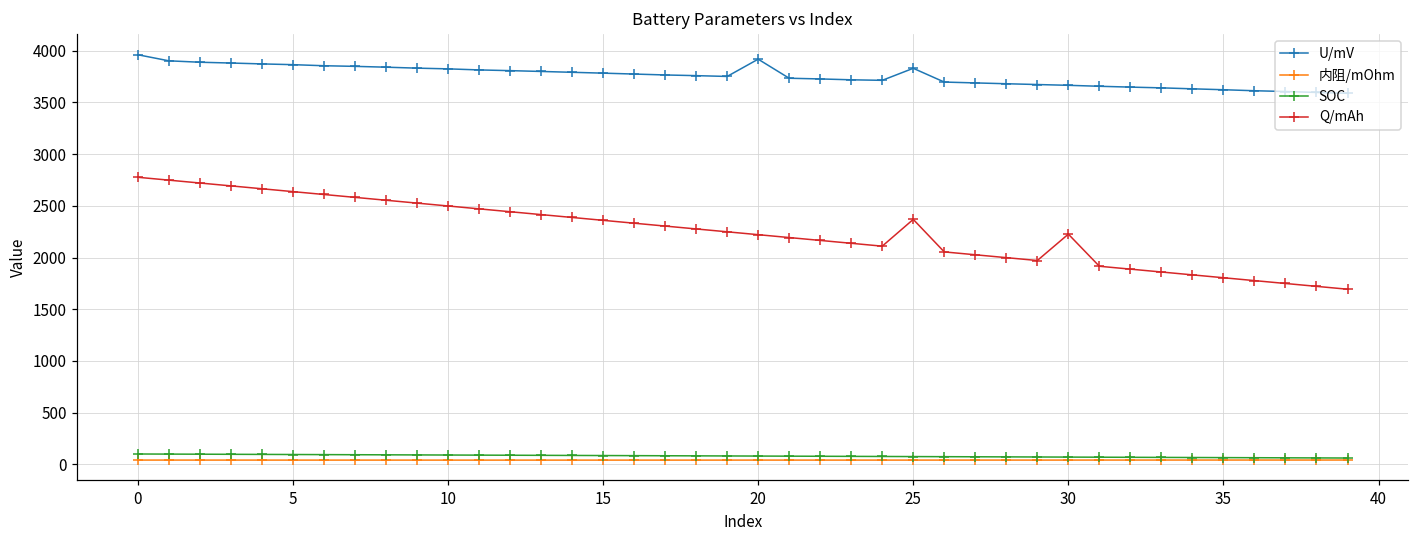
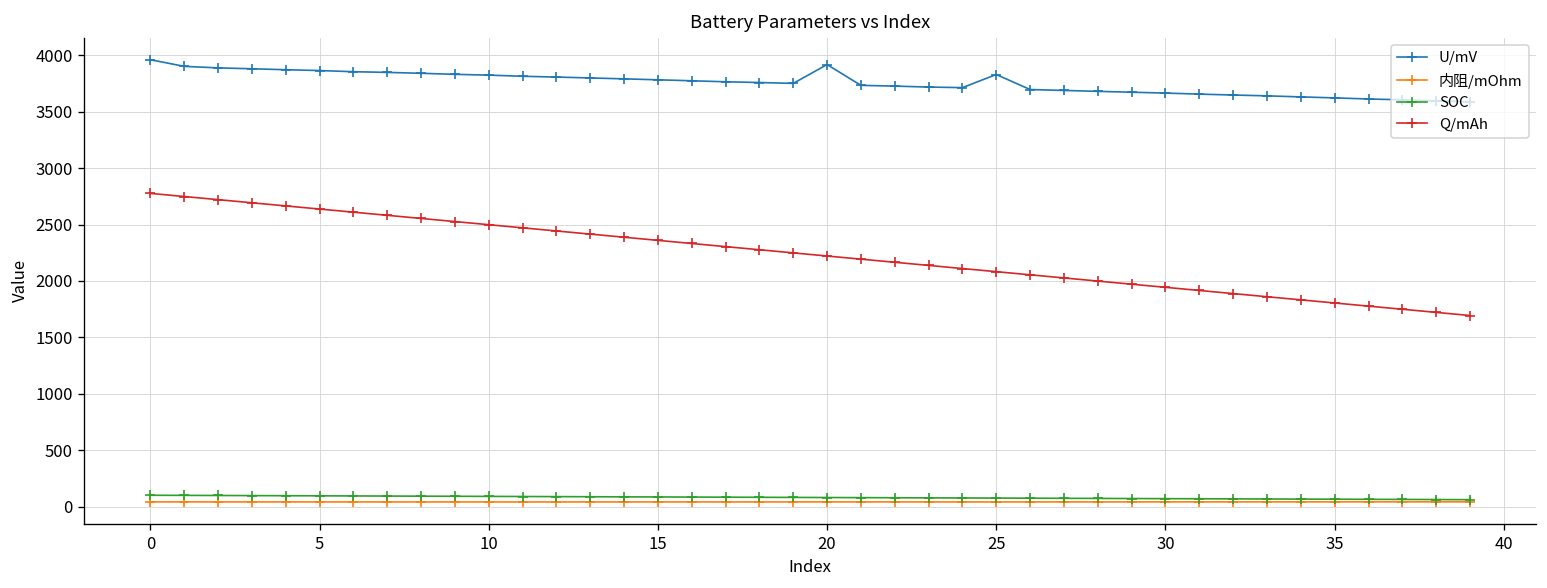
Q/mAh, 25: 2400 -> 2100
Q/mAh, 30: 2200 -> 1900
